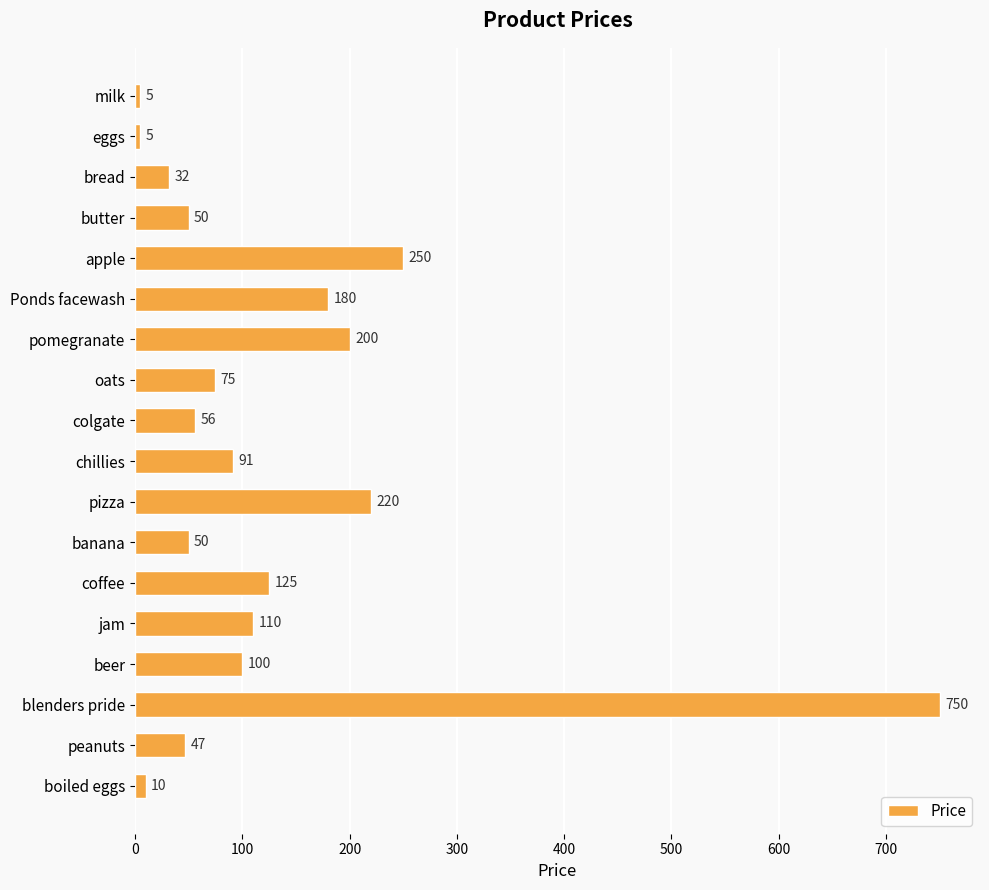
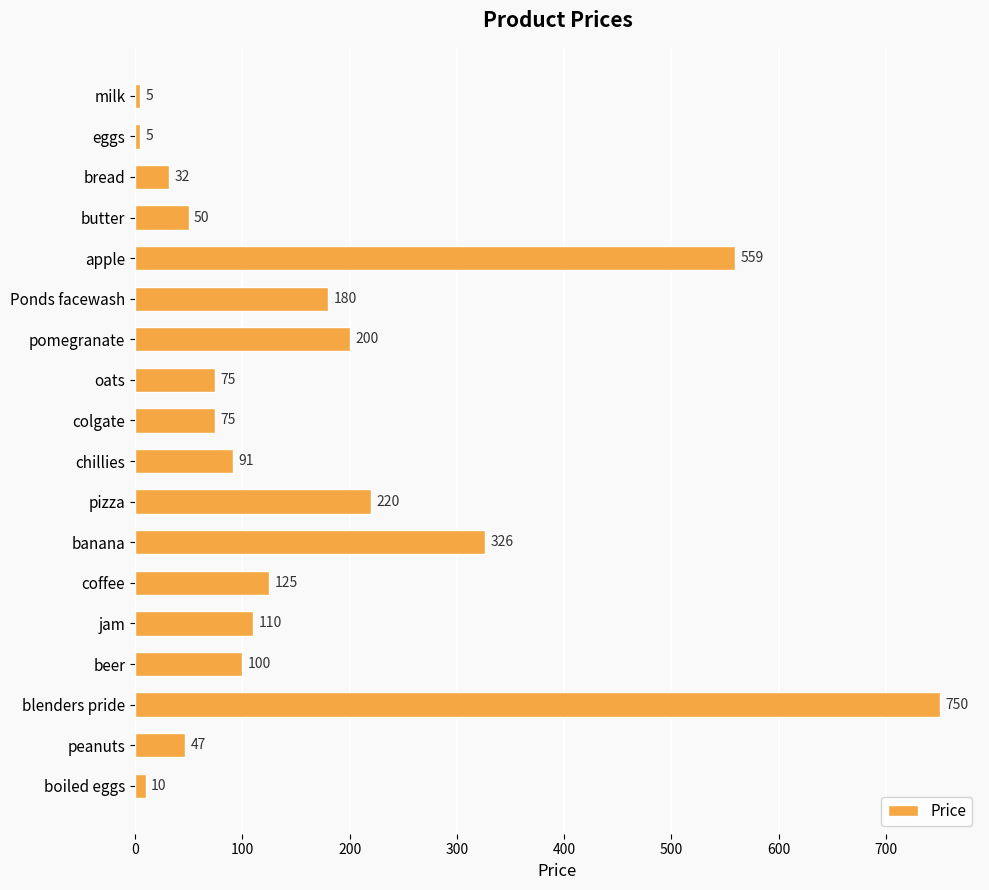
apple: 250 -> 559
colgate: 56 -> 75
banana: 50 -> 326
